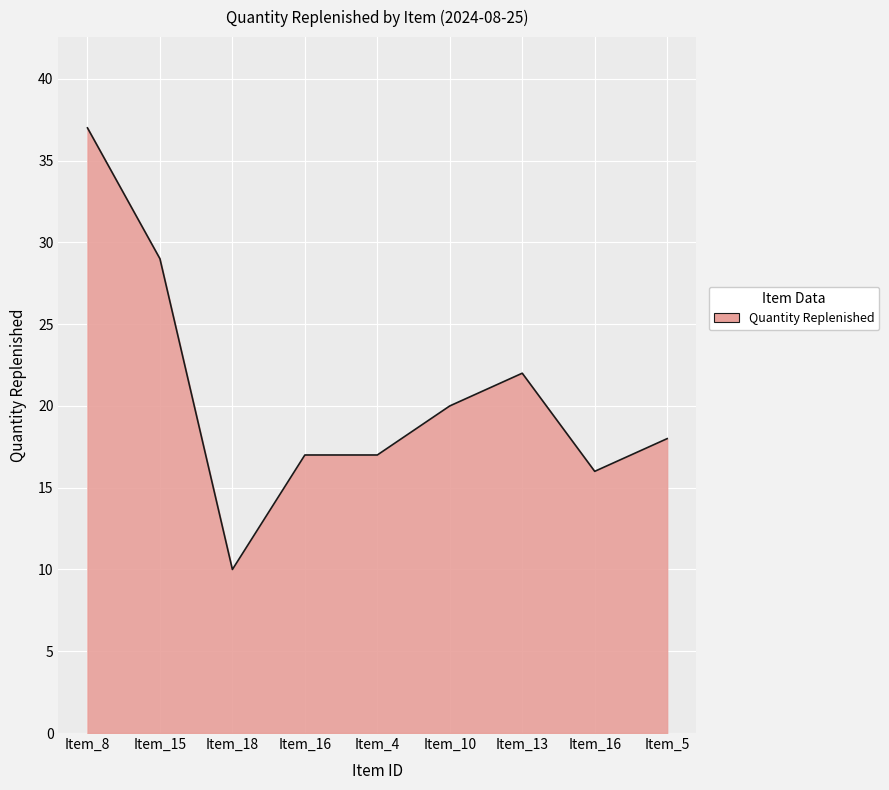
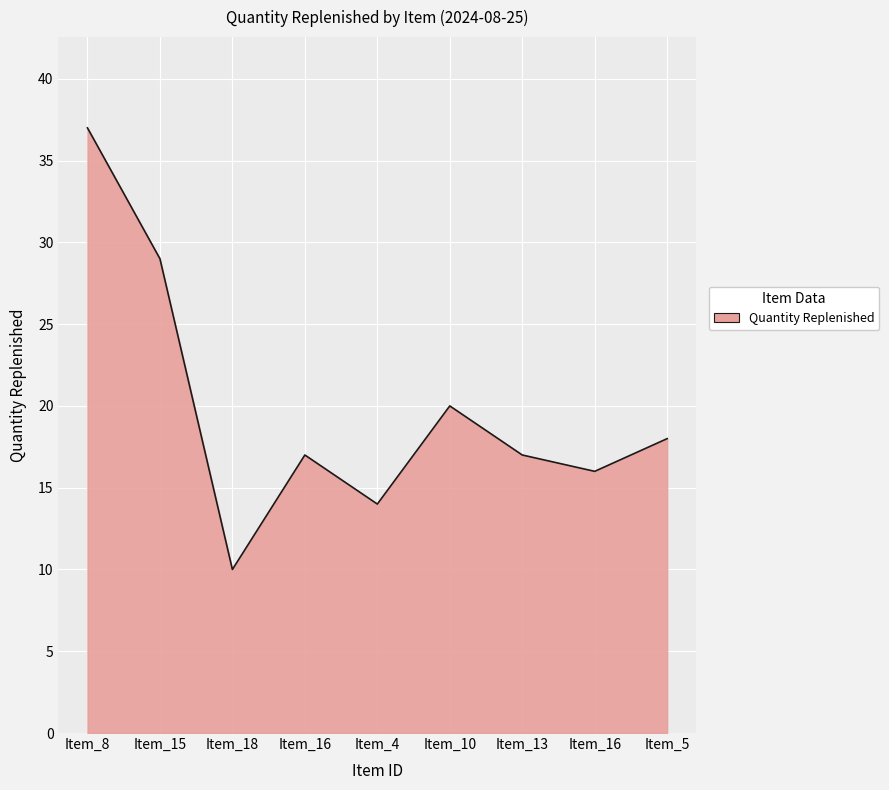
Item_4: 17 -> 14
Item_13: 22 -> 17
